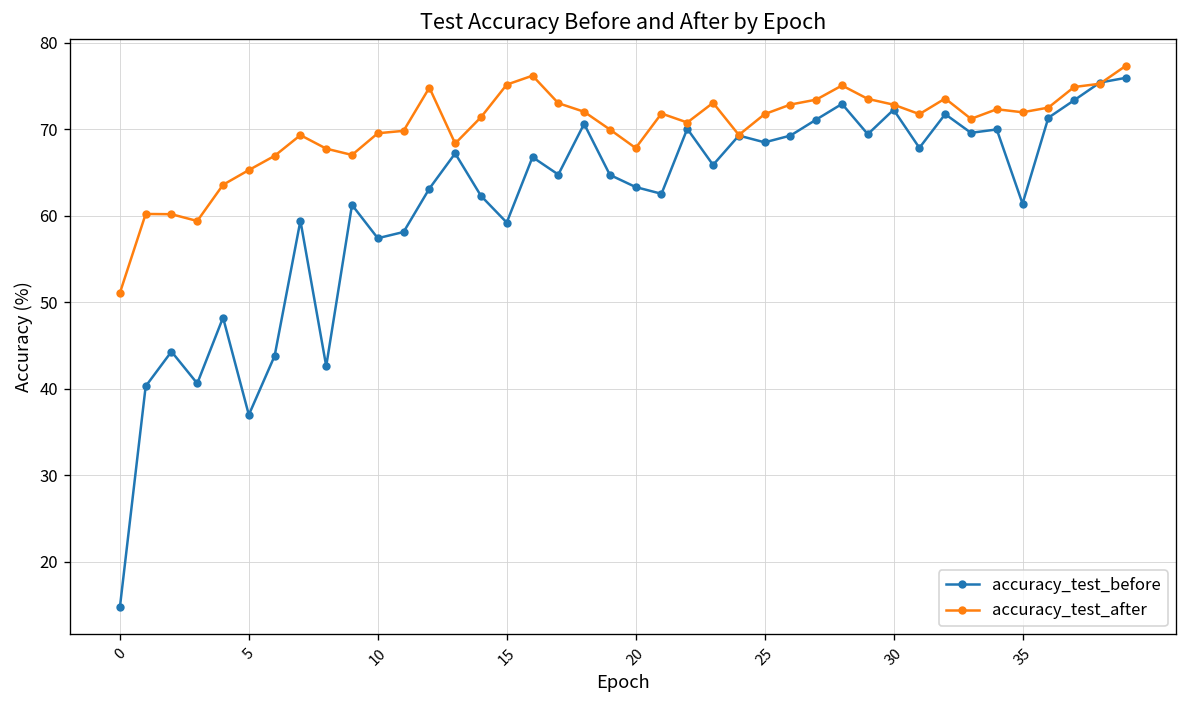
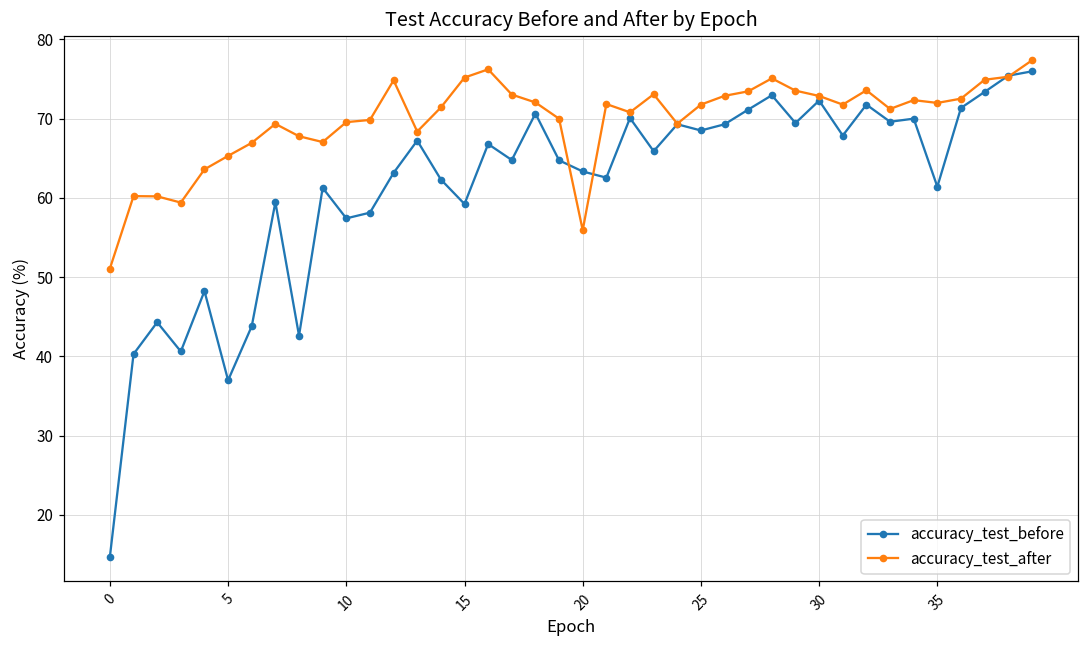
accuracy_test_after, 20: 68 -> 56
